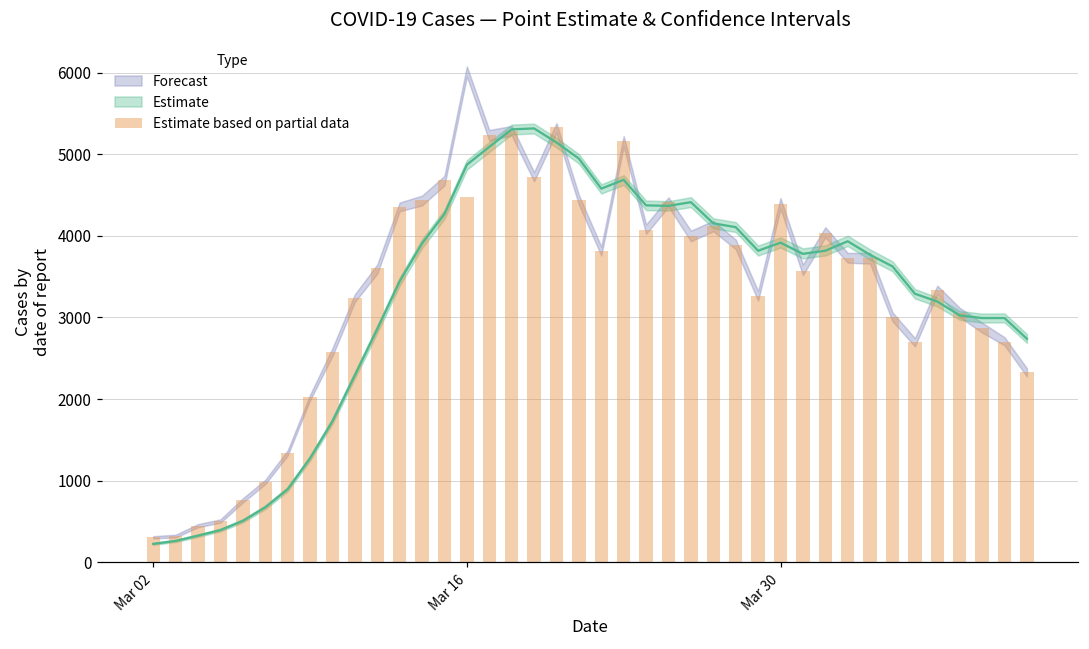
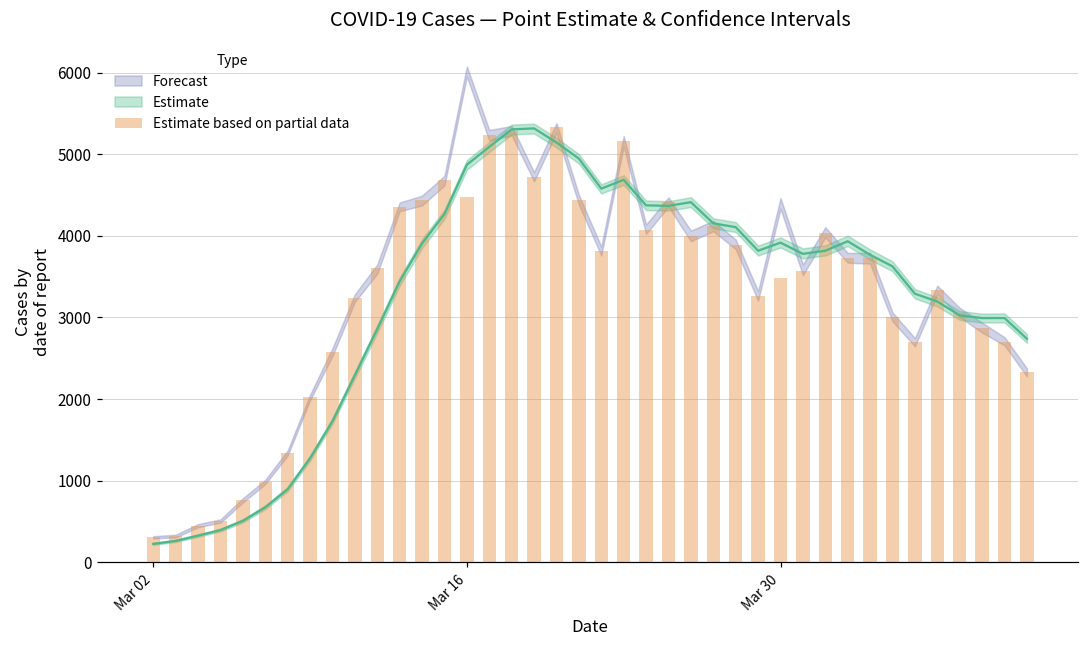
Estimate based on partial data, Mar 30: 4400 -> 3500
